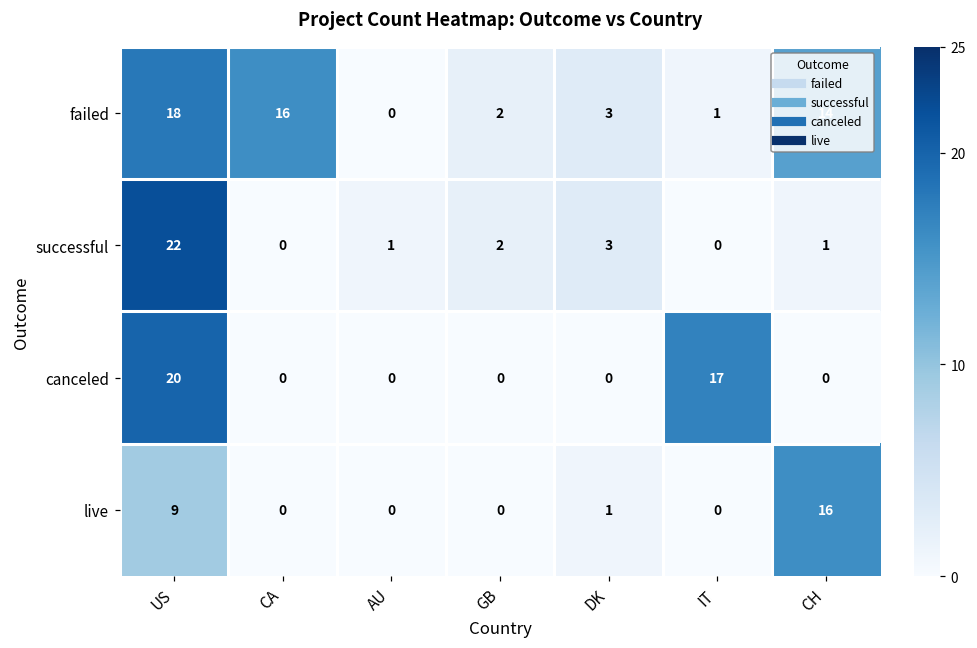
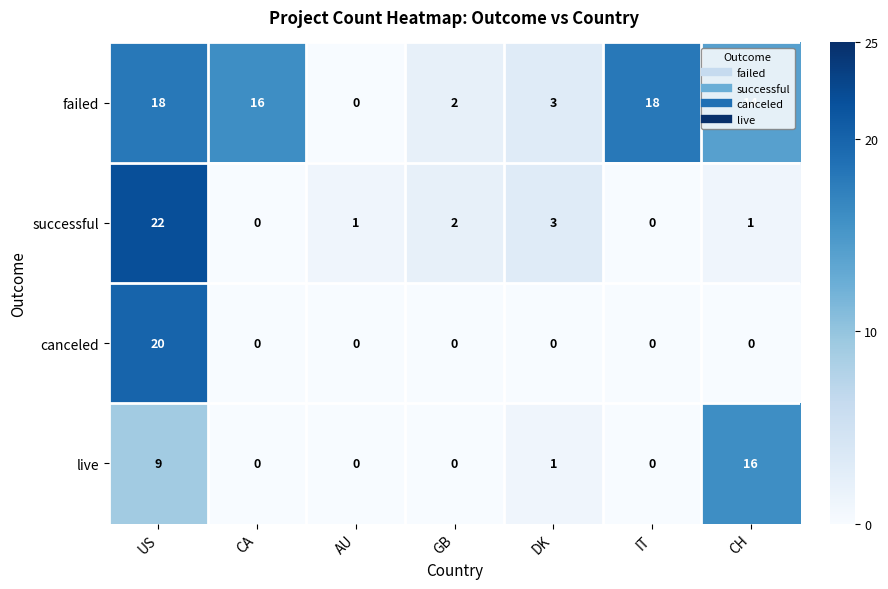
failed, IT: 1 -> 18
canceled, IT: 17 -> 0
